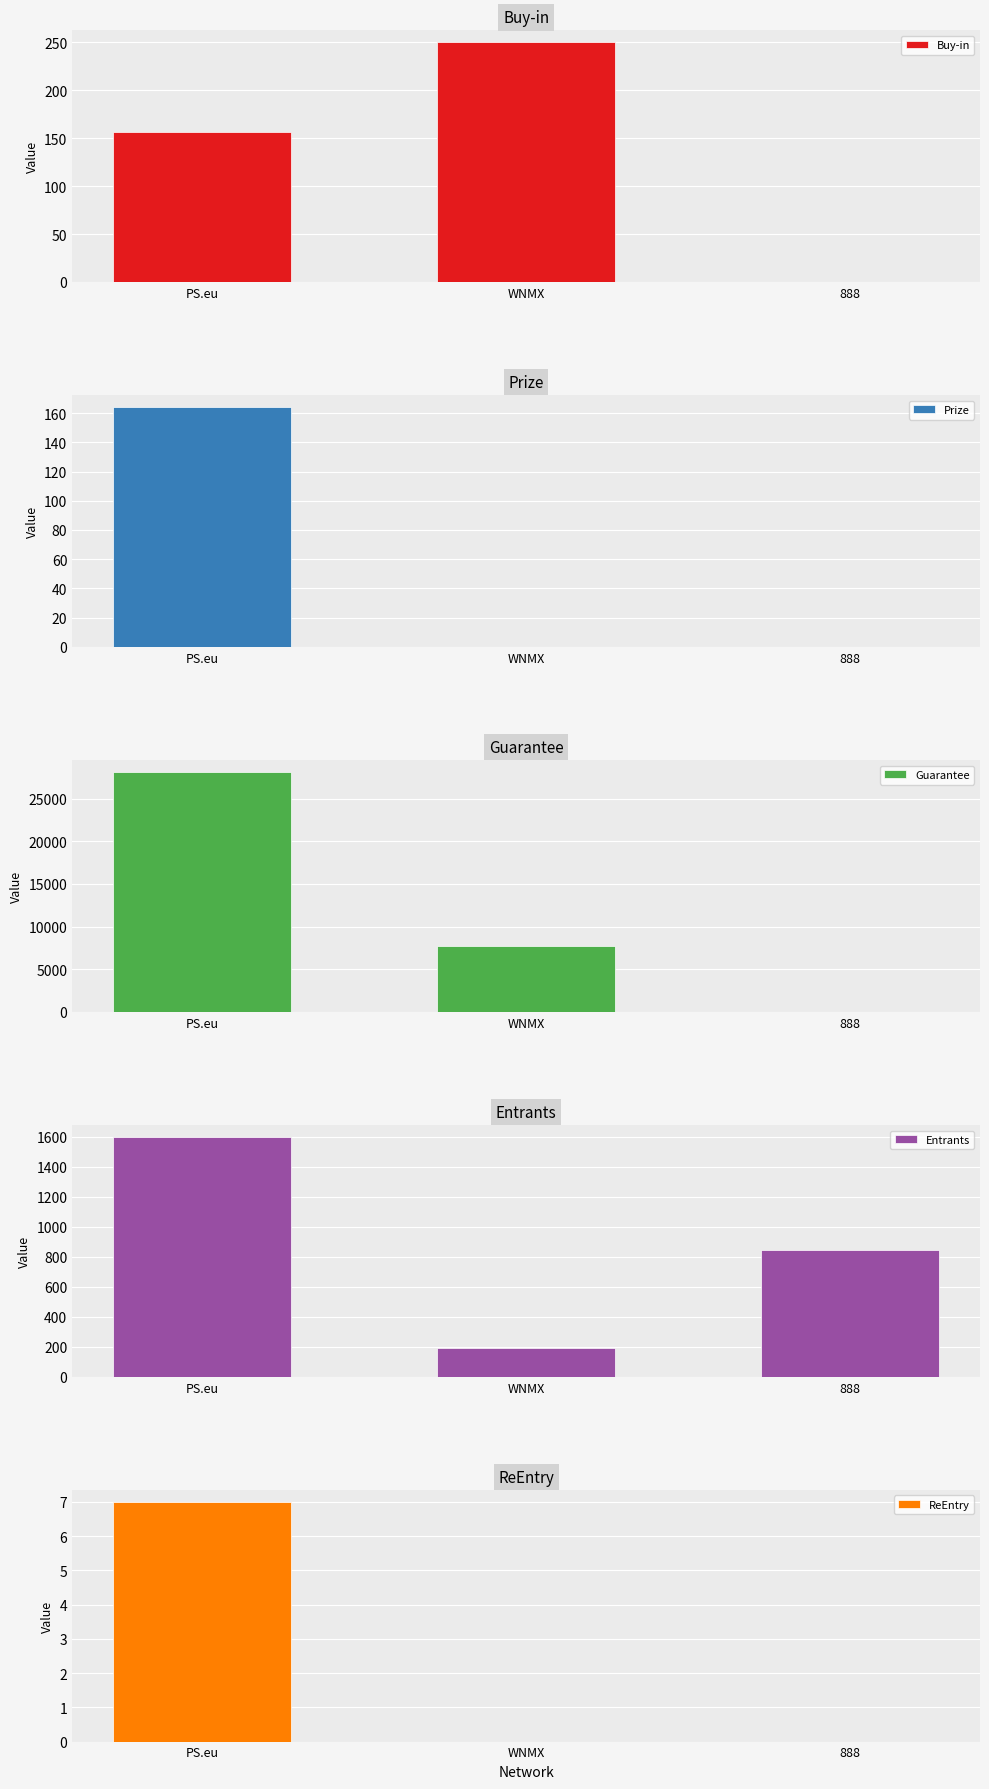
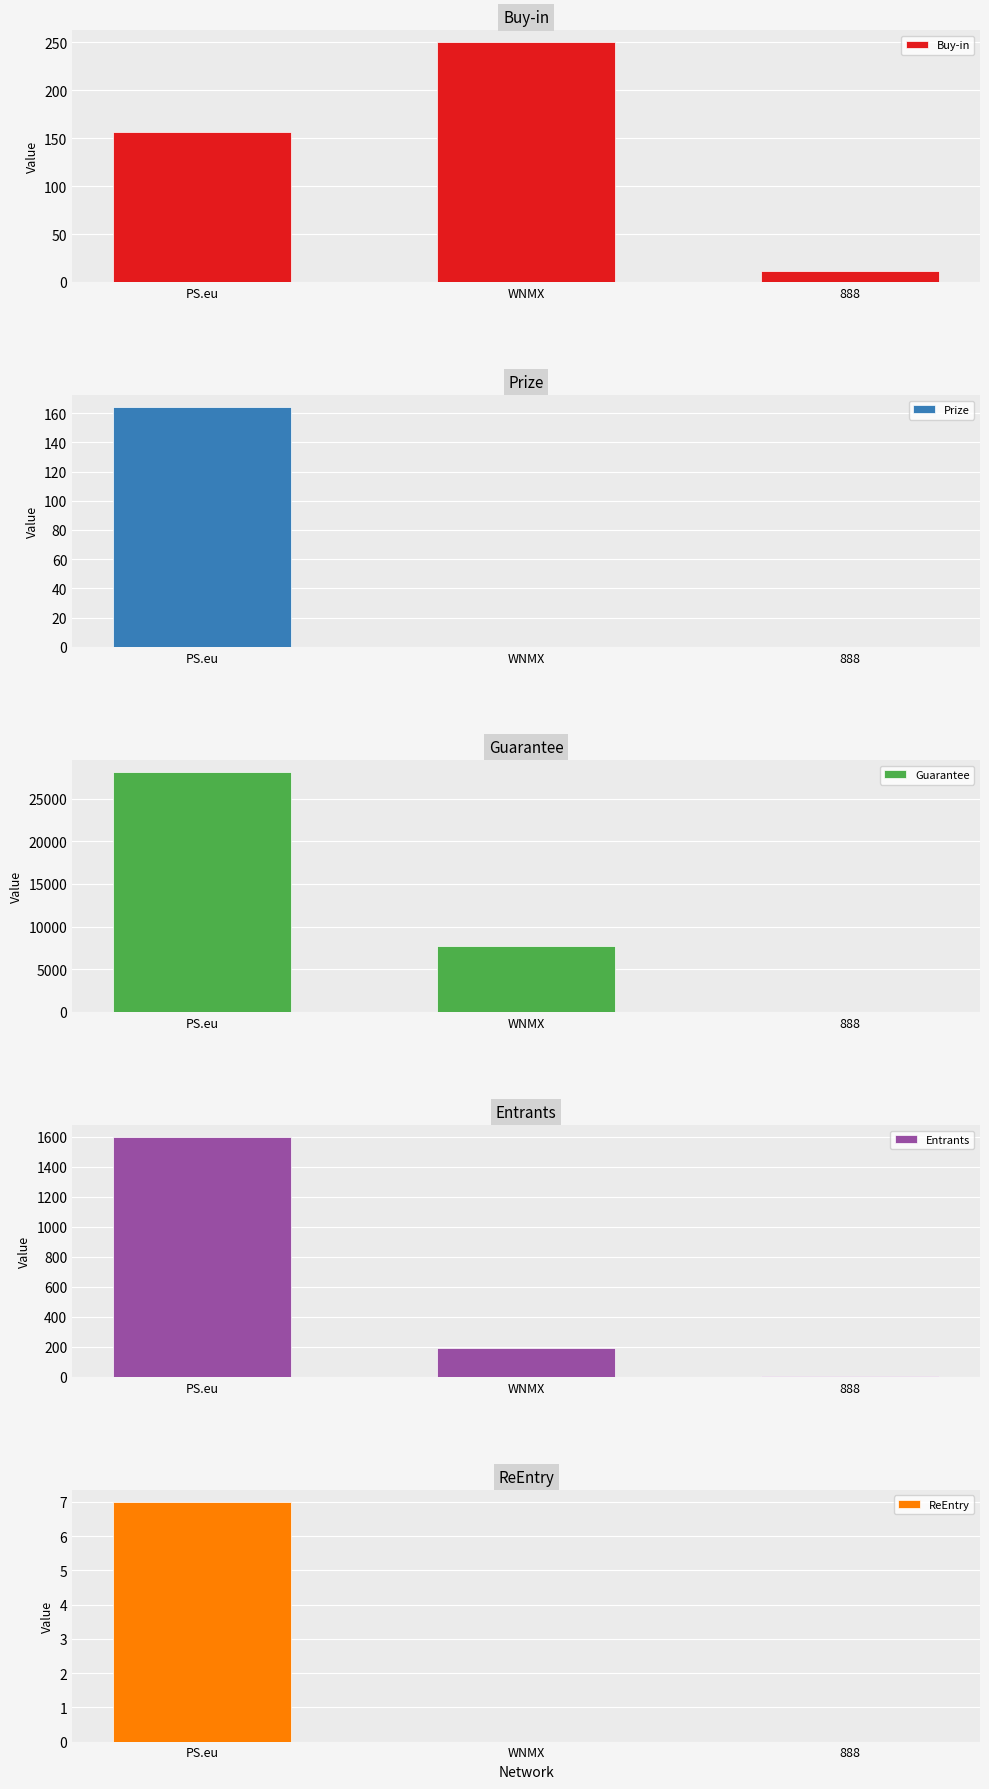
Buy-in, 888: 0 -> 10
Entrants, 888: 850 -> 0
